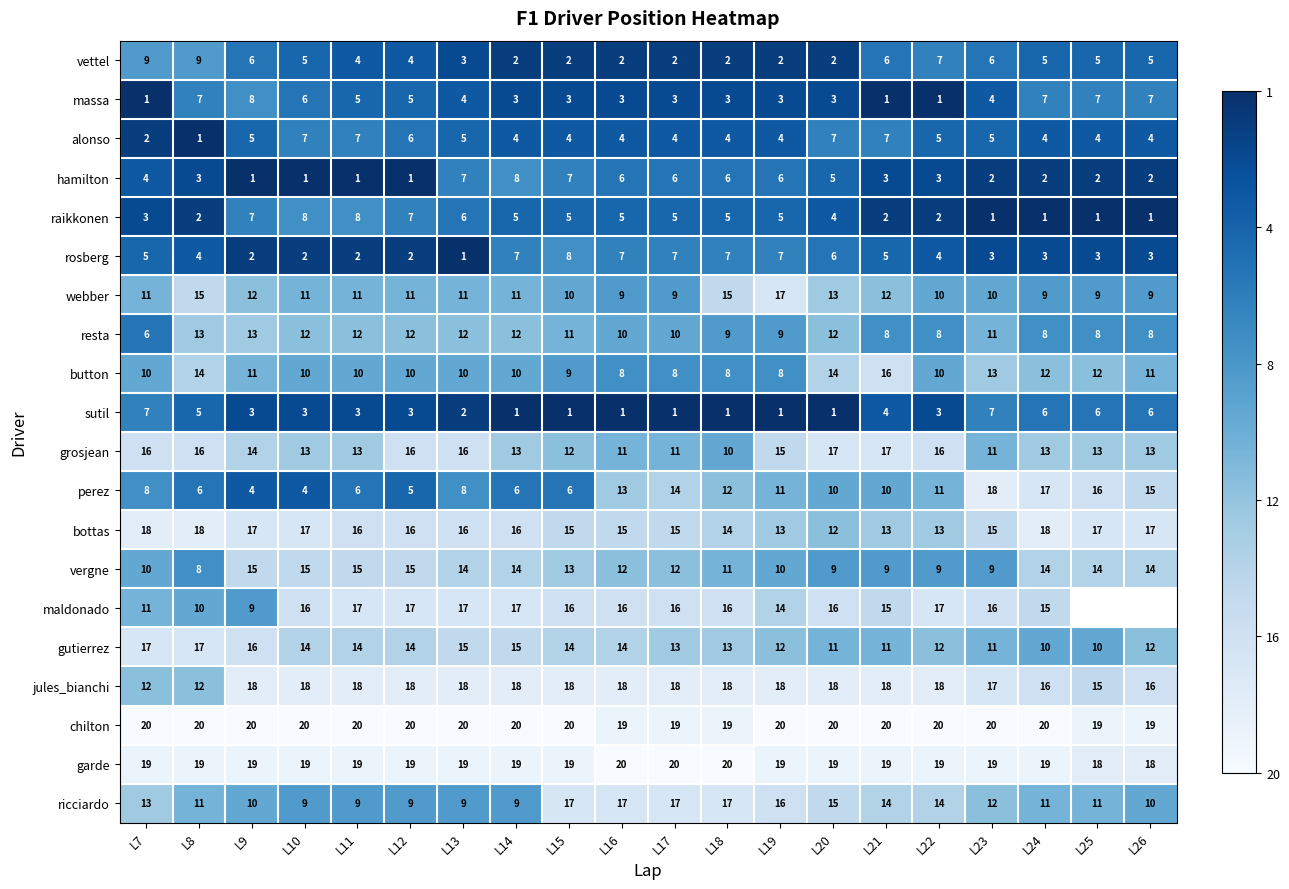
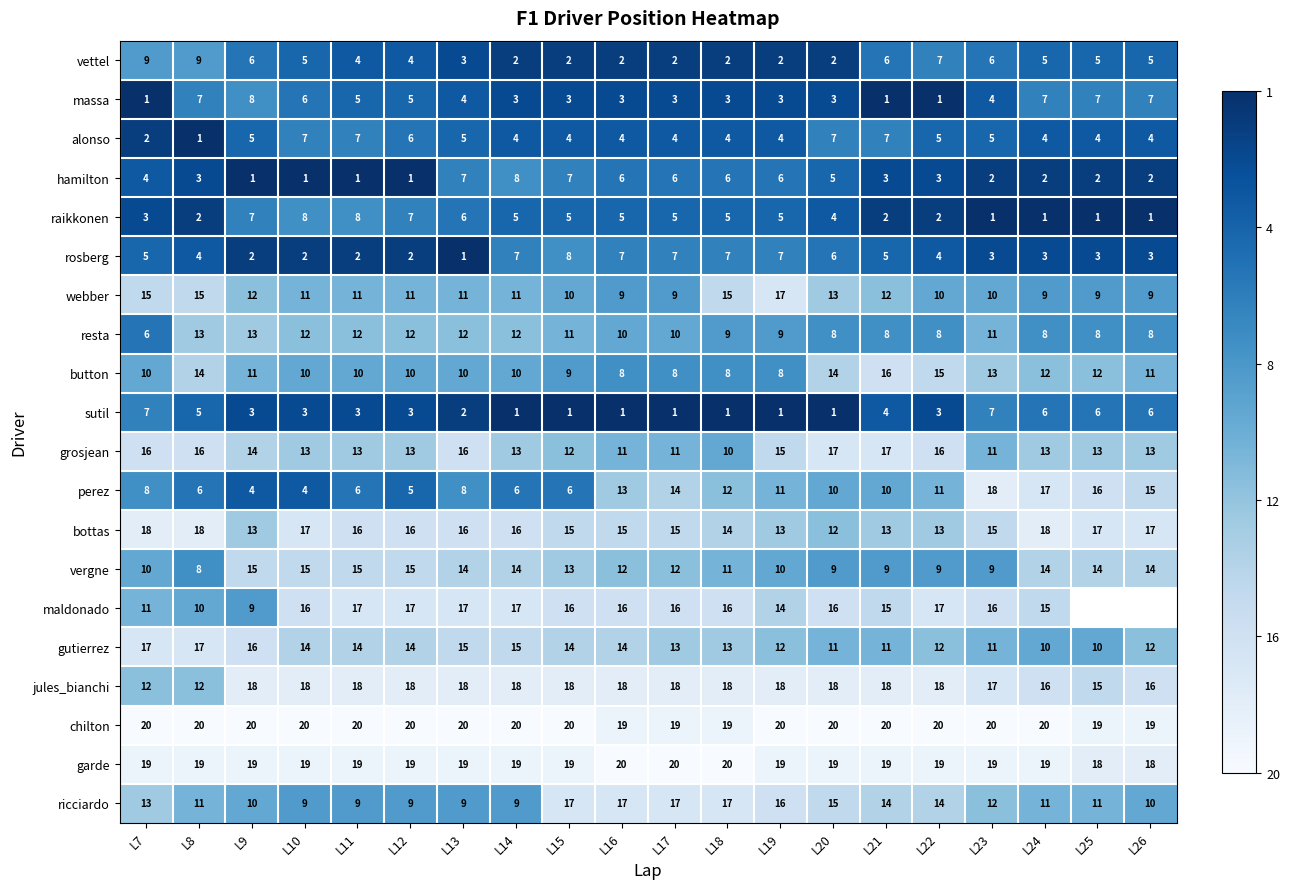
webber, L7: 11 -> 15
resta, L20: 12 -> 8
button, L22: 10 -> 15
grosjean, L12: 16 -> 13
bottas, L9: 17 -> 13
